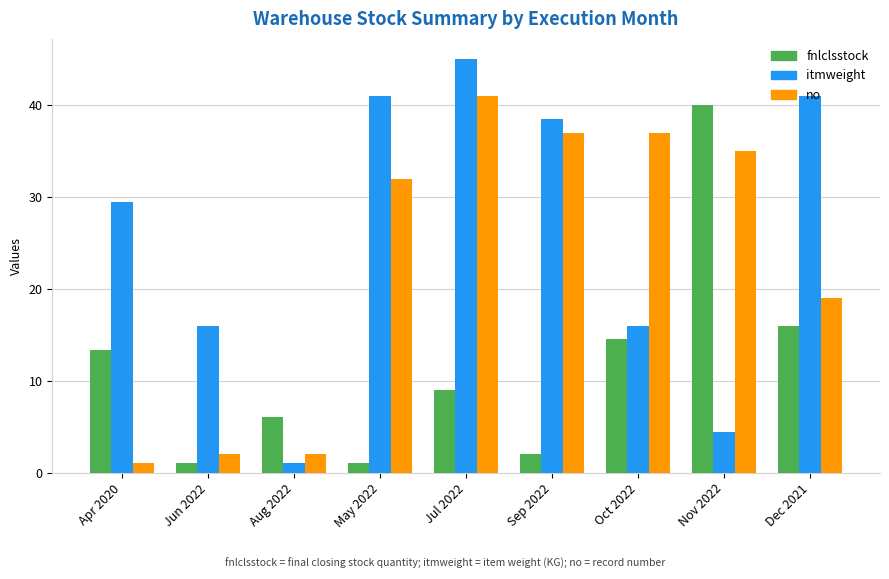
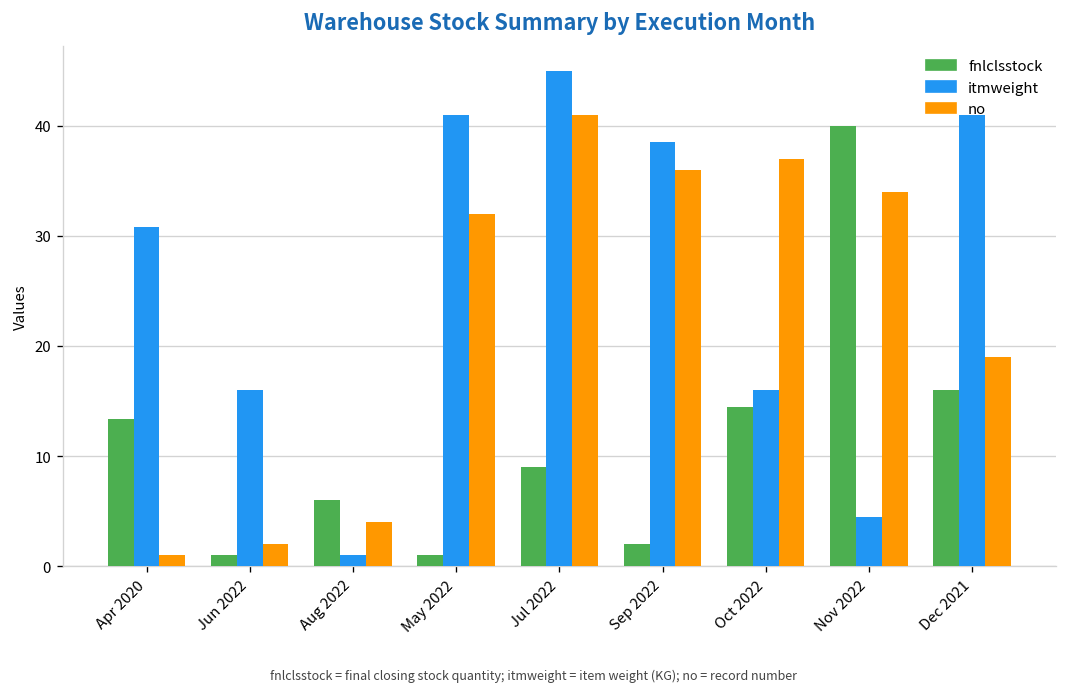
itmweight, Apr 2020: 30 -> 31
no, Aug 2022: 2 -> 4
no, Sep 2022: 37 -> 36
no, Nov 2022: 35 -> 34
